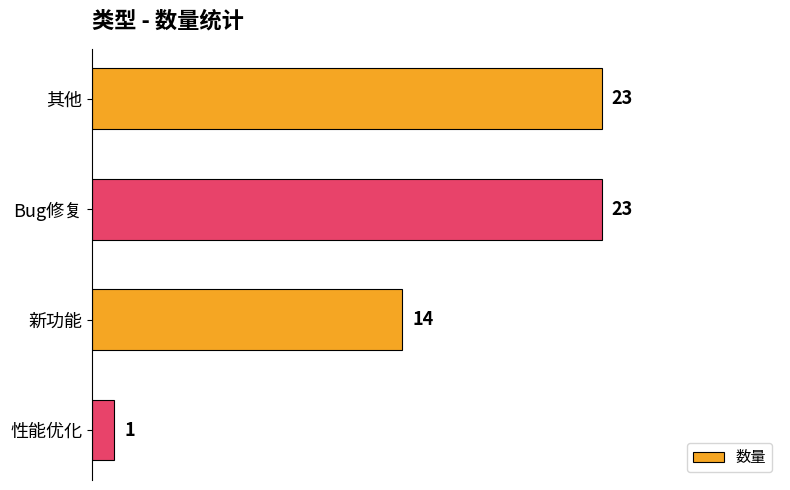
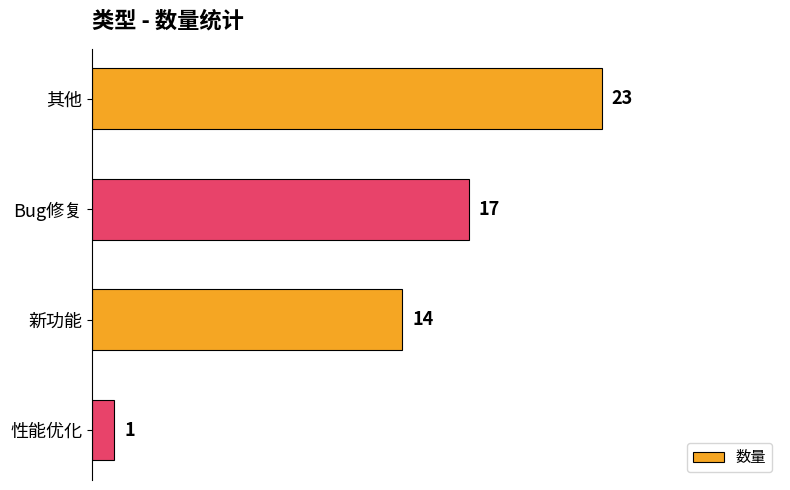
Bug修复: 23 -> 17
